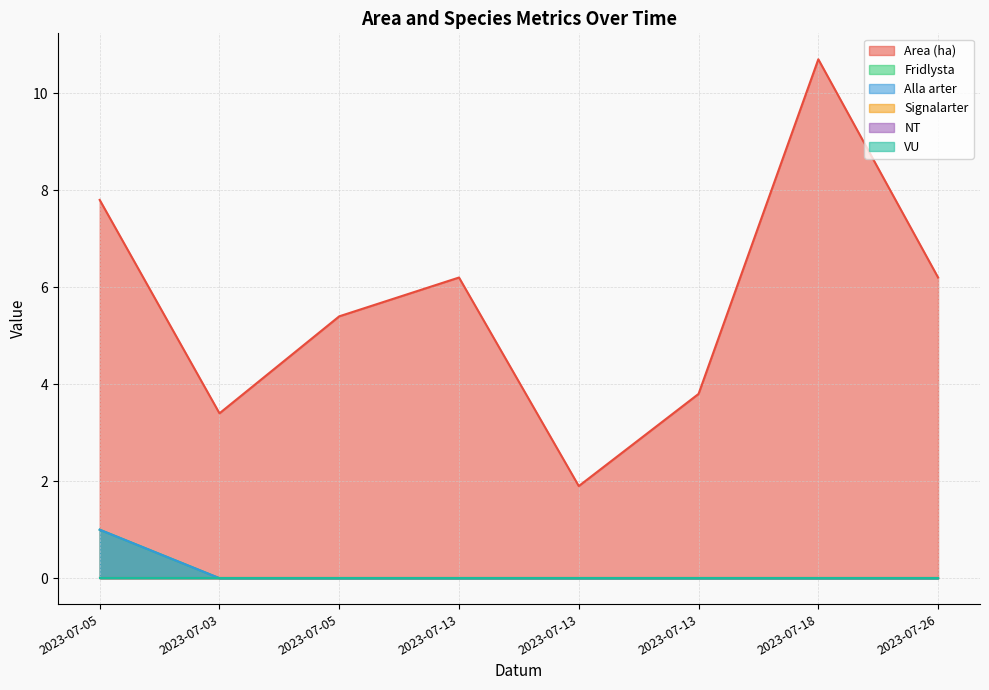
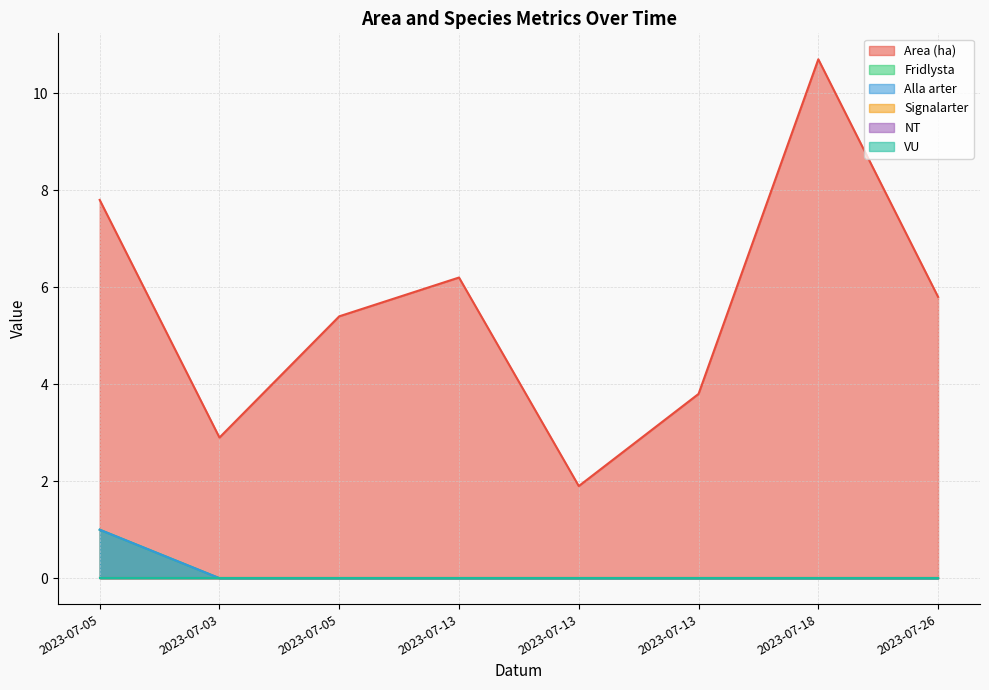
Area (ha), 2023-07-03: 3.4 -> 2.9
Area (ha), 2023-07-26: 6.2 -> 5.8
